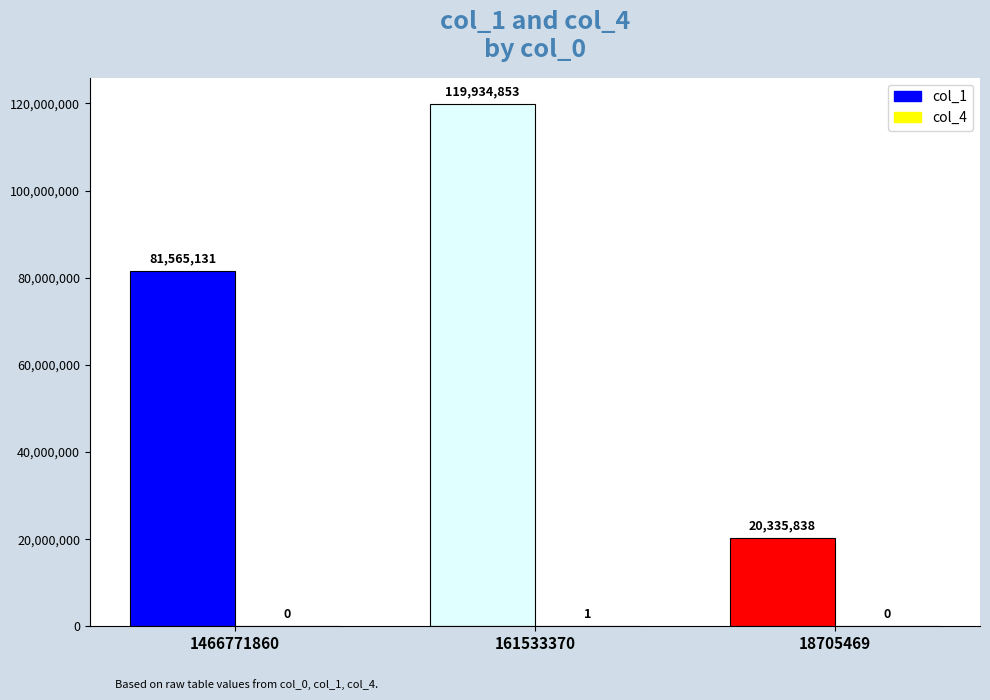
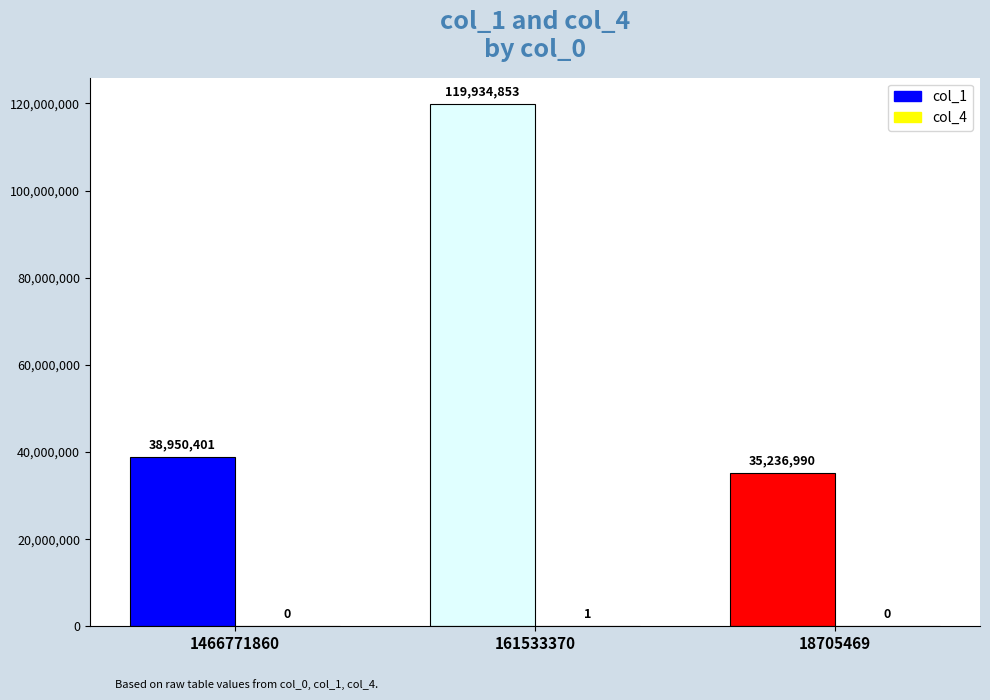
col_1, 1466771860: 81,565,131 -> 38,950,401
col_1, 18705469: 20,335,838 -> 35,236,990
